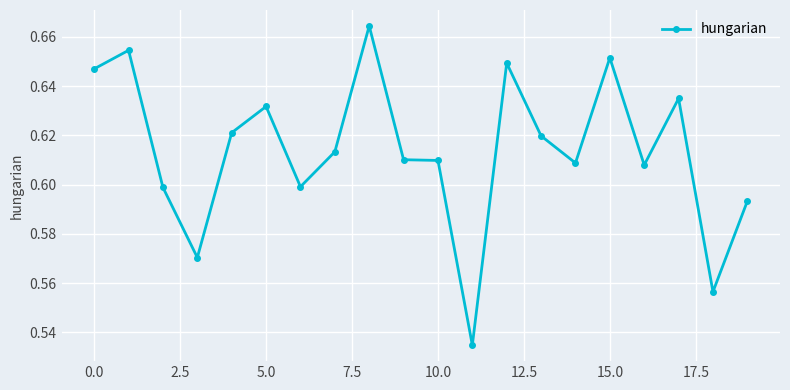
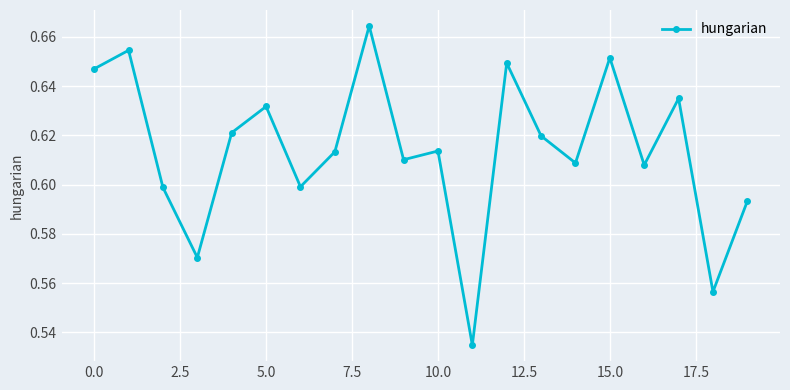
10.0: 0.610 -> 0.614
